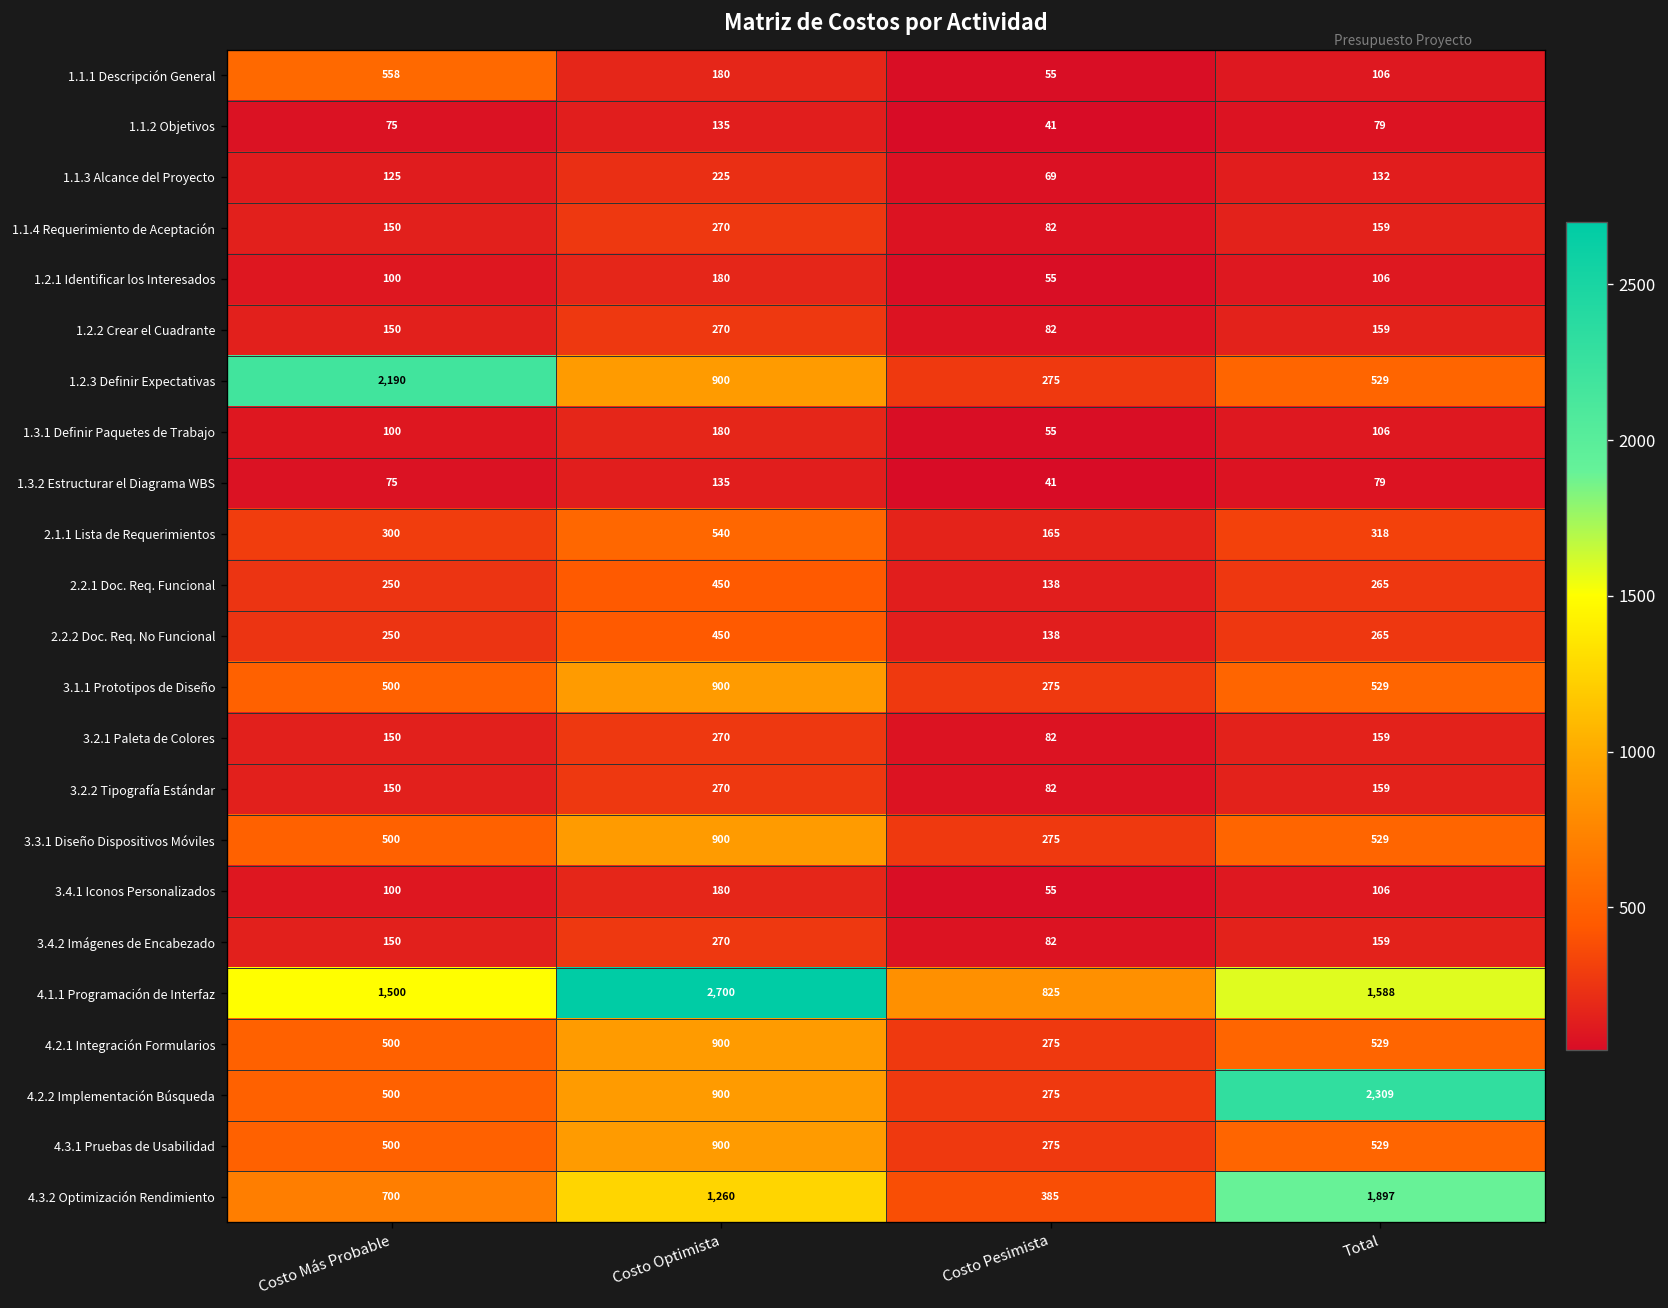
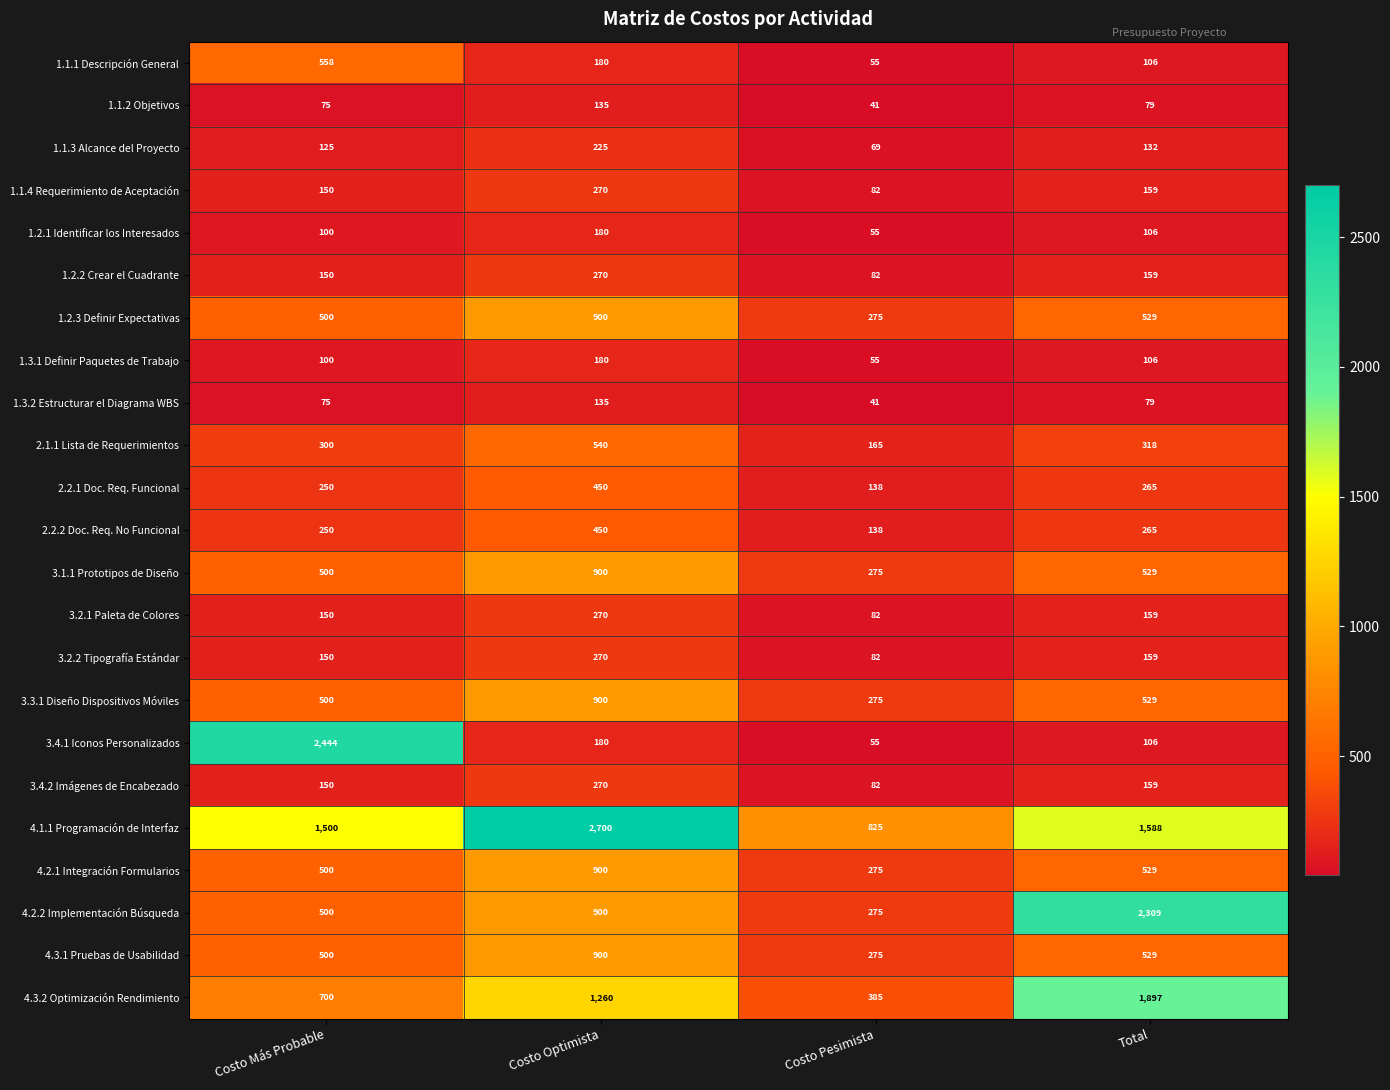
1.2.3 Definir Expectativas, Costo Más Probable: 2,190 -> 500
3.4.1 Iconos Personalizados, Costo Más Probable: 100 -> 2,444
